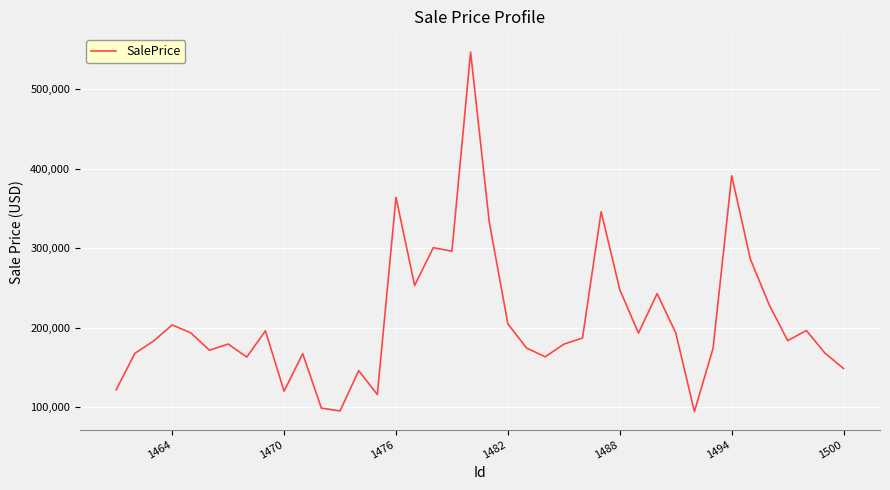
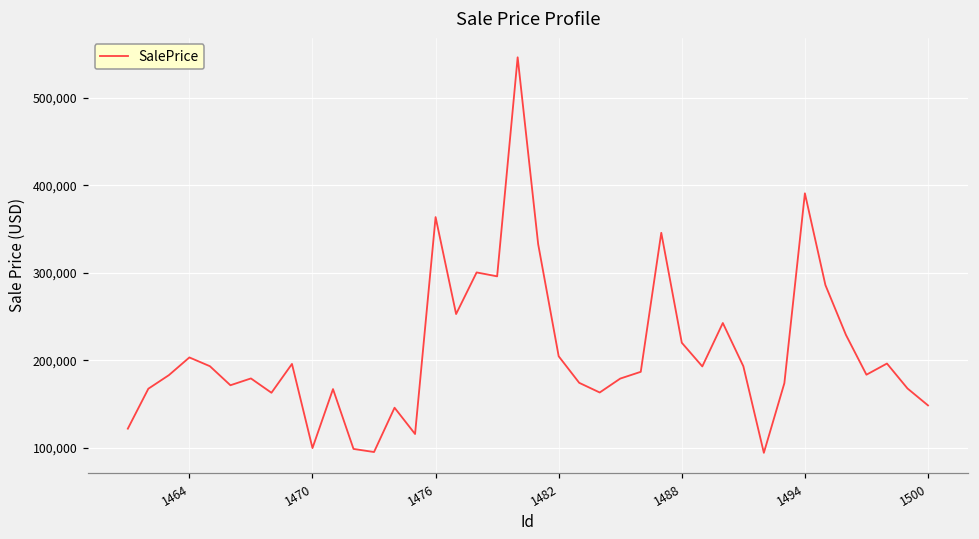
1470: 120,000 -> 100,000
1488: 250,000 -> 220,000
